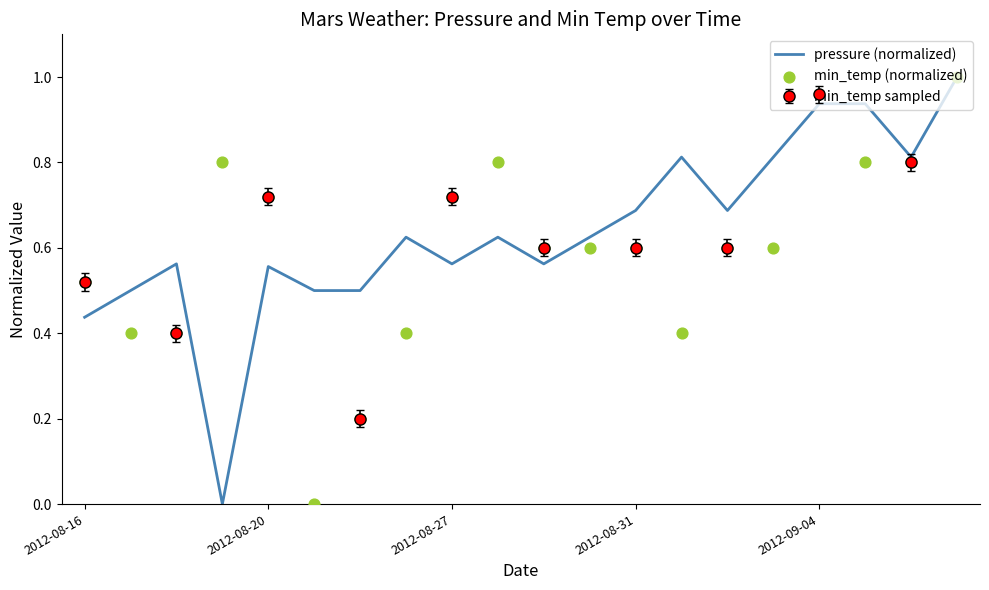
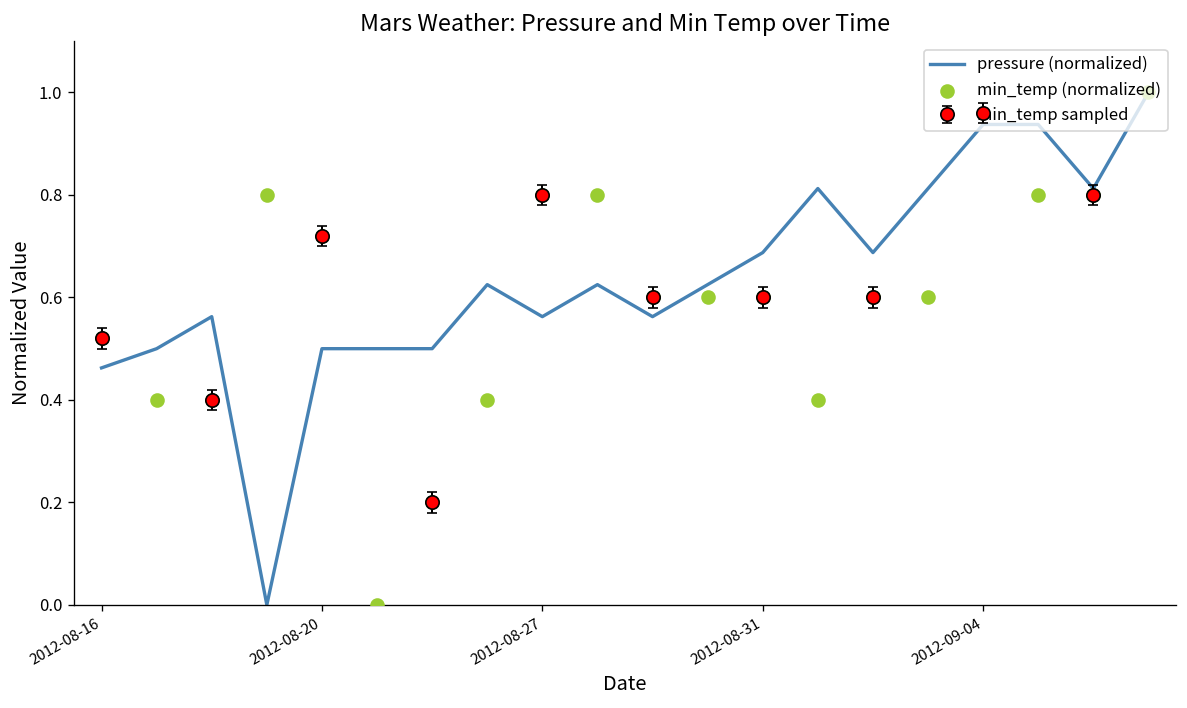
pressure (normalized), 2012-08-16: 0.44 -> 0.46
pressure (normalized), 2012-08-20: 0.56 -> 0.50
min_temp (normalized), 2012-08-27: 0.72 -> 0.80
